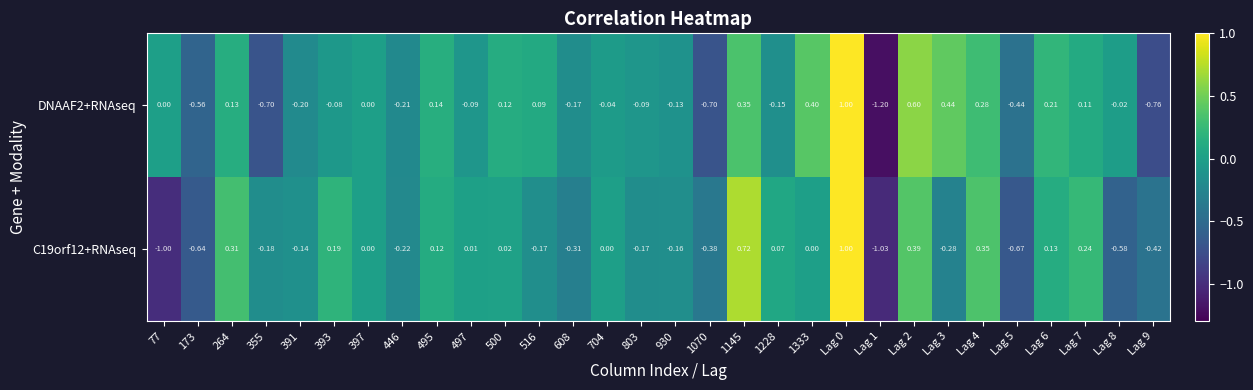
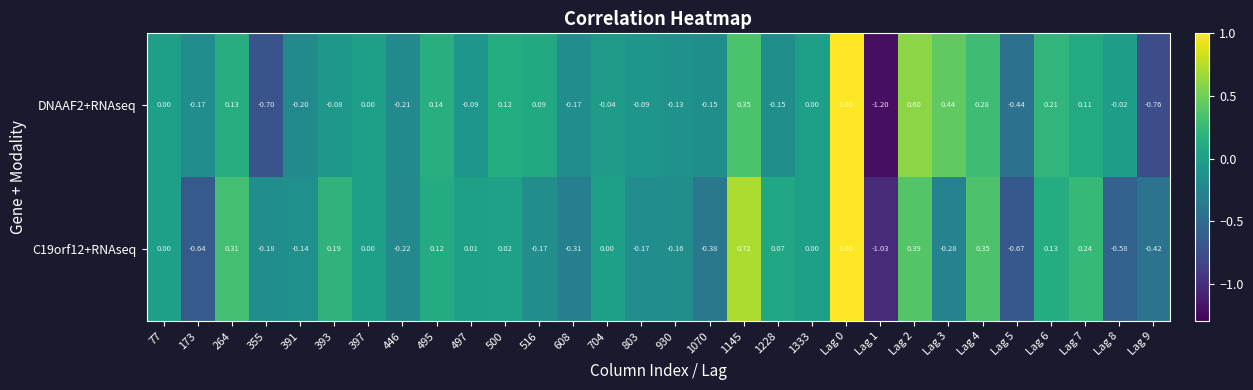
DNAAF2+RNAseq, 173: -0.56 -> -0.17
DNAAF2+RNAseq, 1070: -0.70 -> -0.15
DNAAF2+RNAseq, 1333: 0.40 -> 0.00
C19orf12+RNAseq, 77: -1.00 -> 0.00
